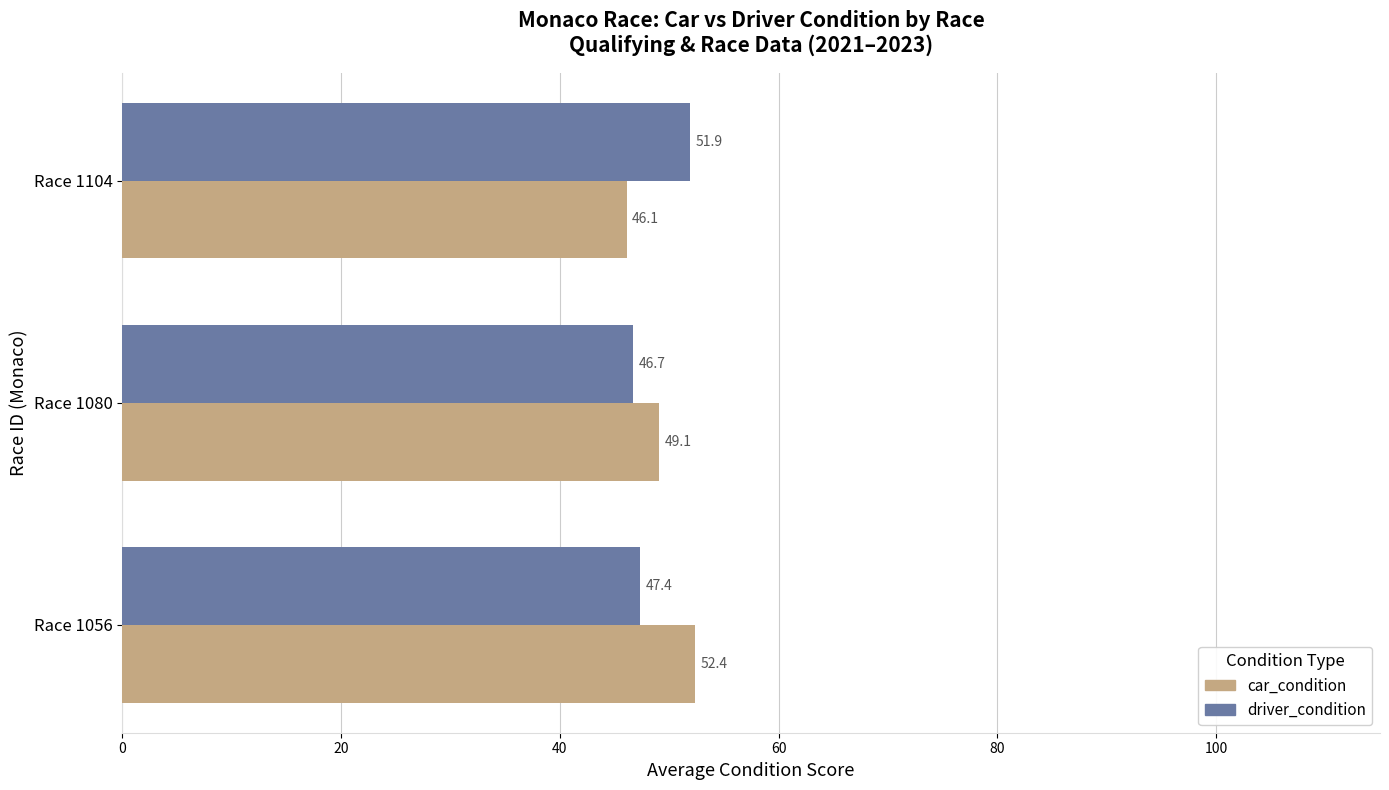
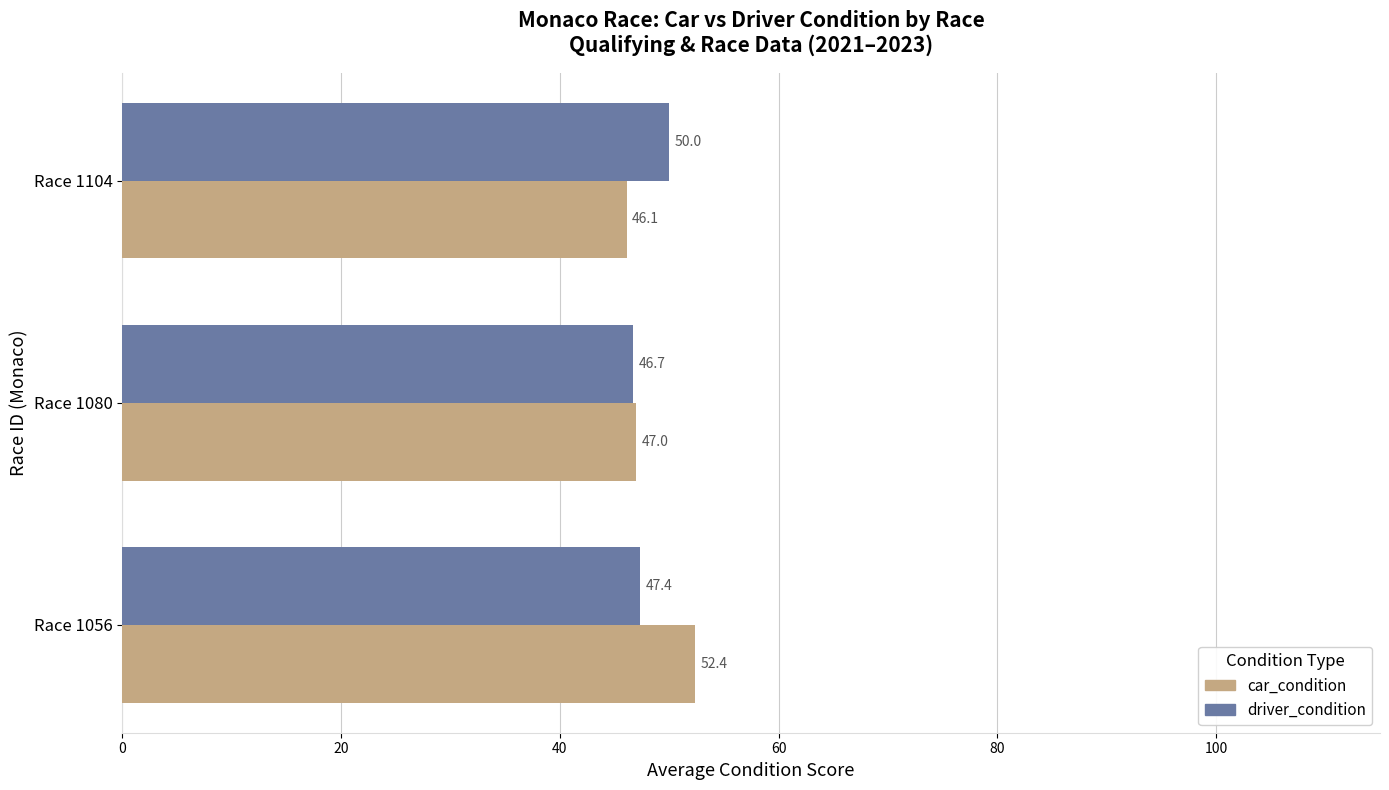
driver_condition, Race 1104: 51.9 -> 50.0
car_condition, Race 1080: 49.1 -> 47.0
